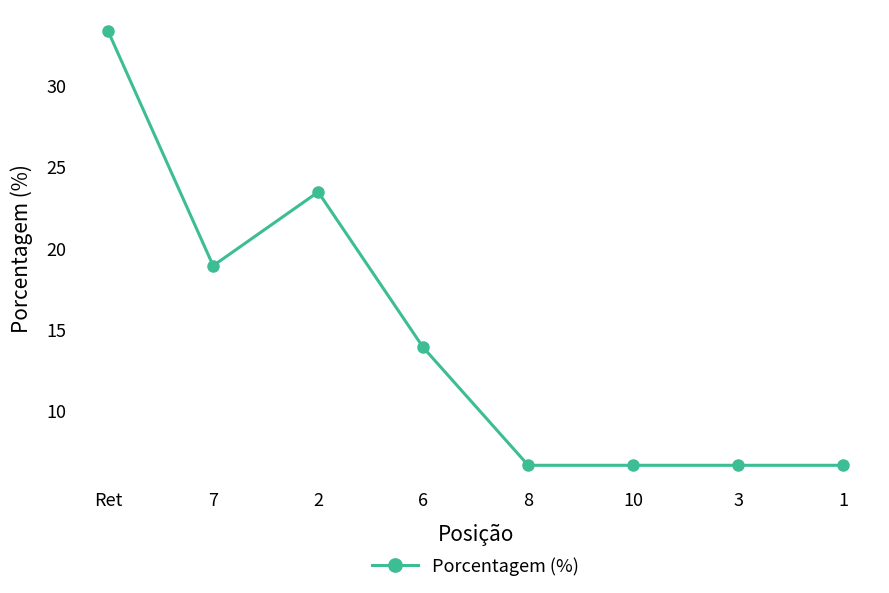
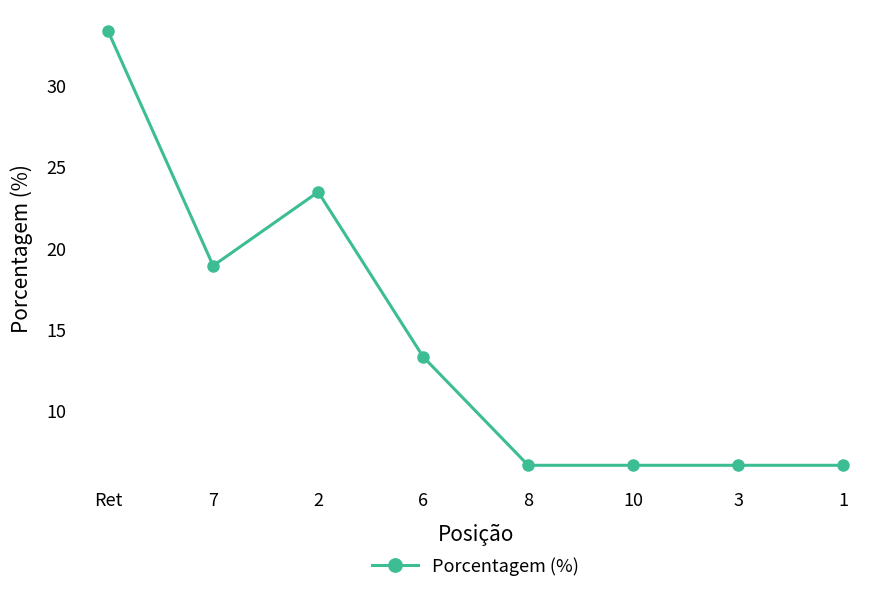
6: 13.9 -> 13.3
